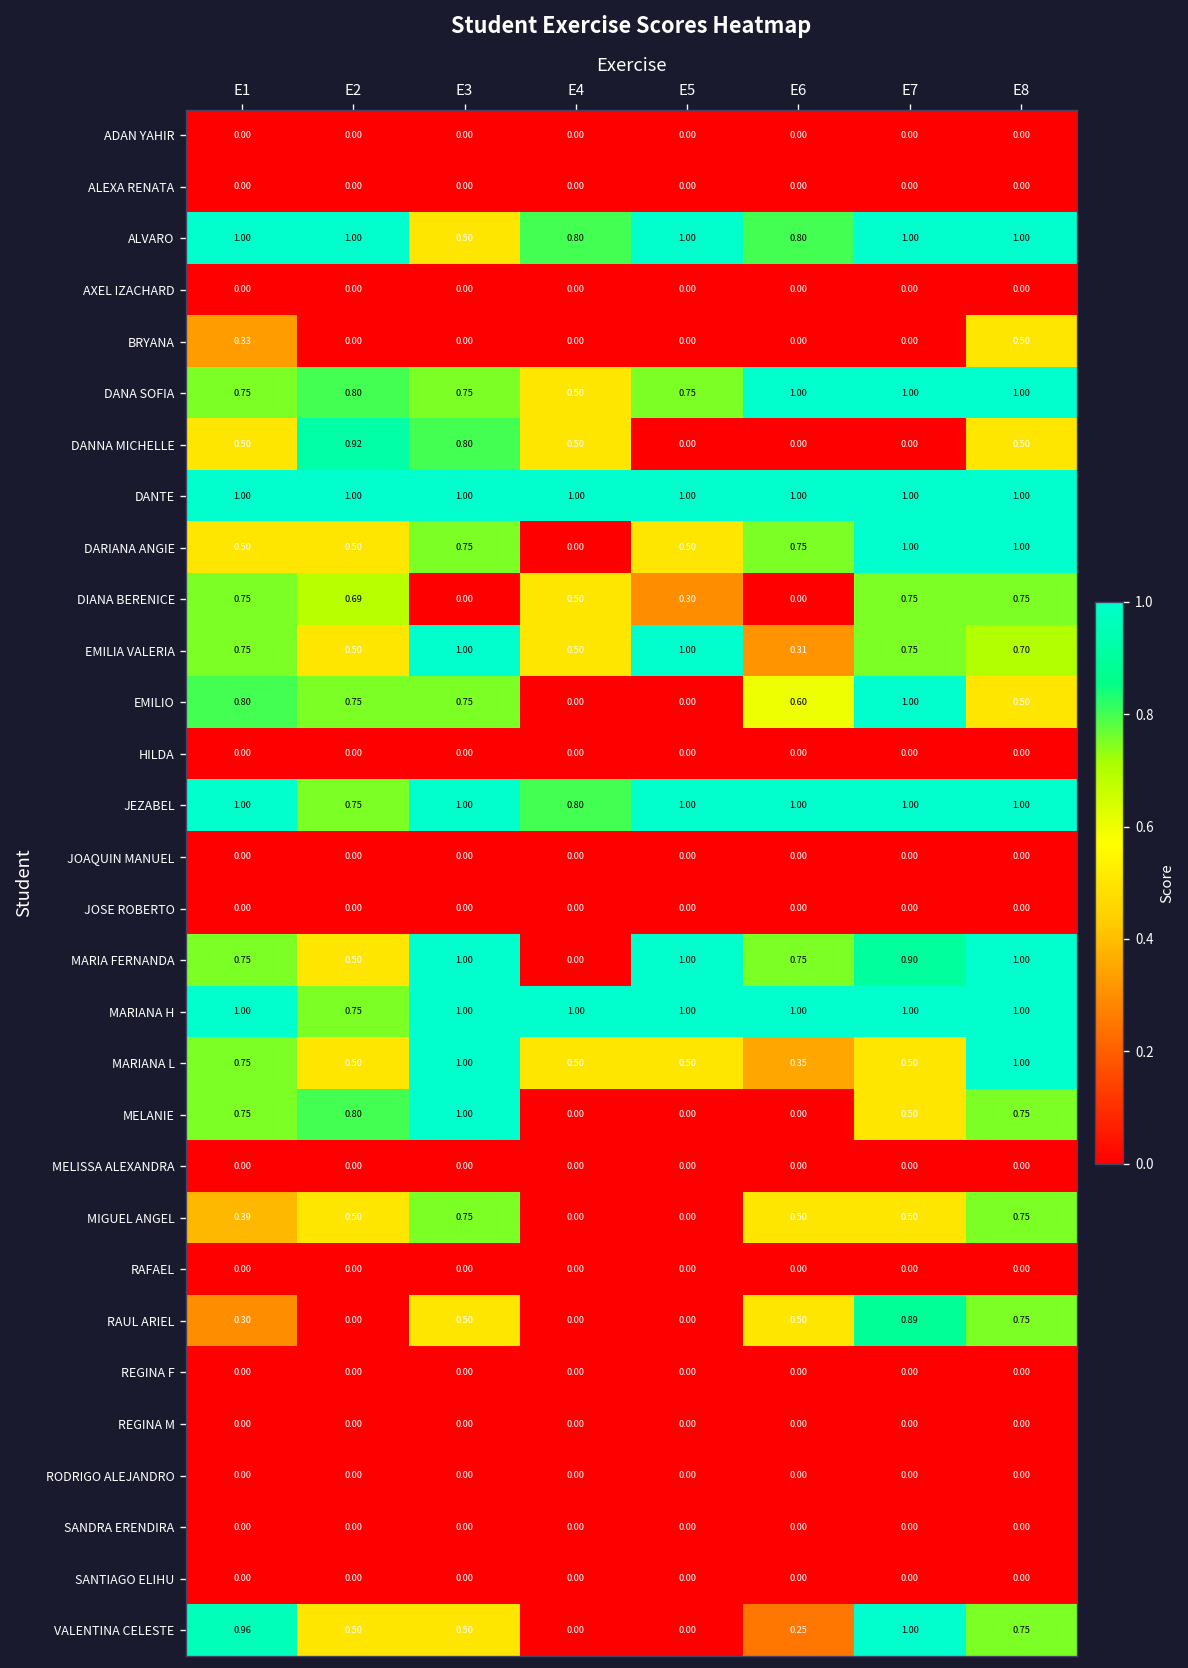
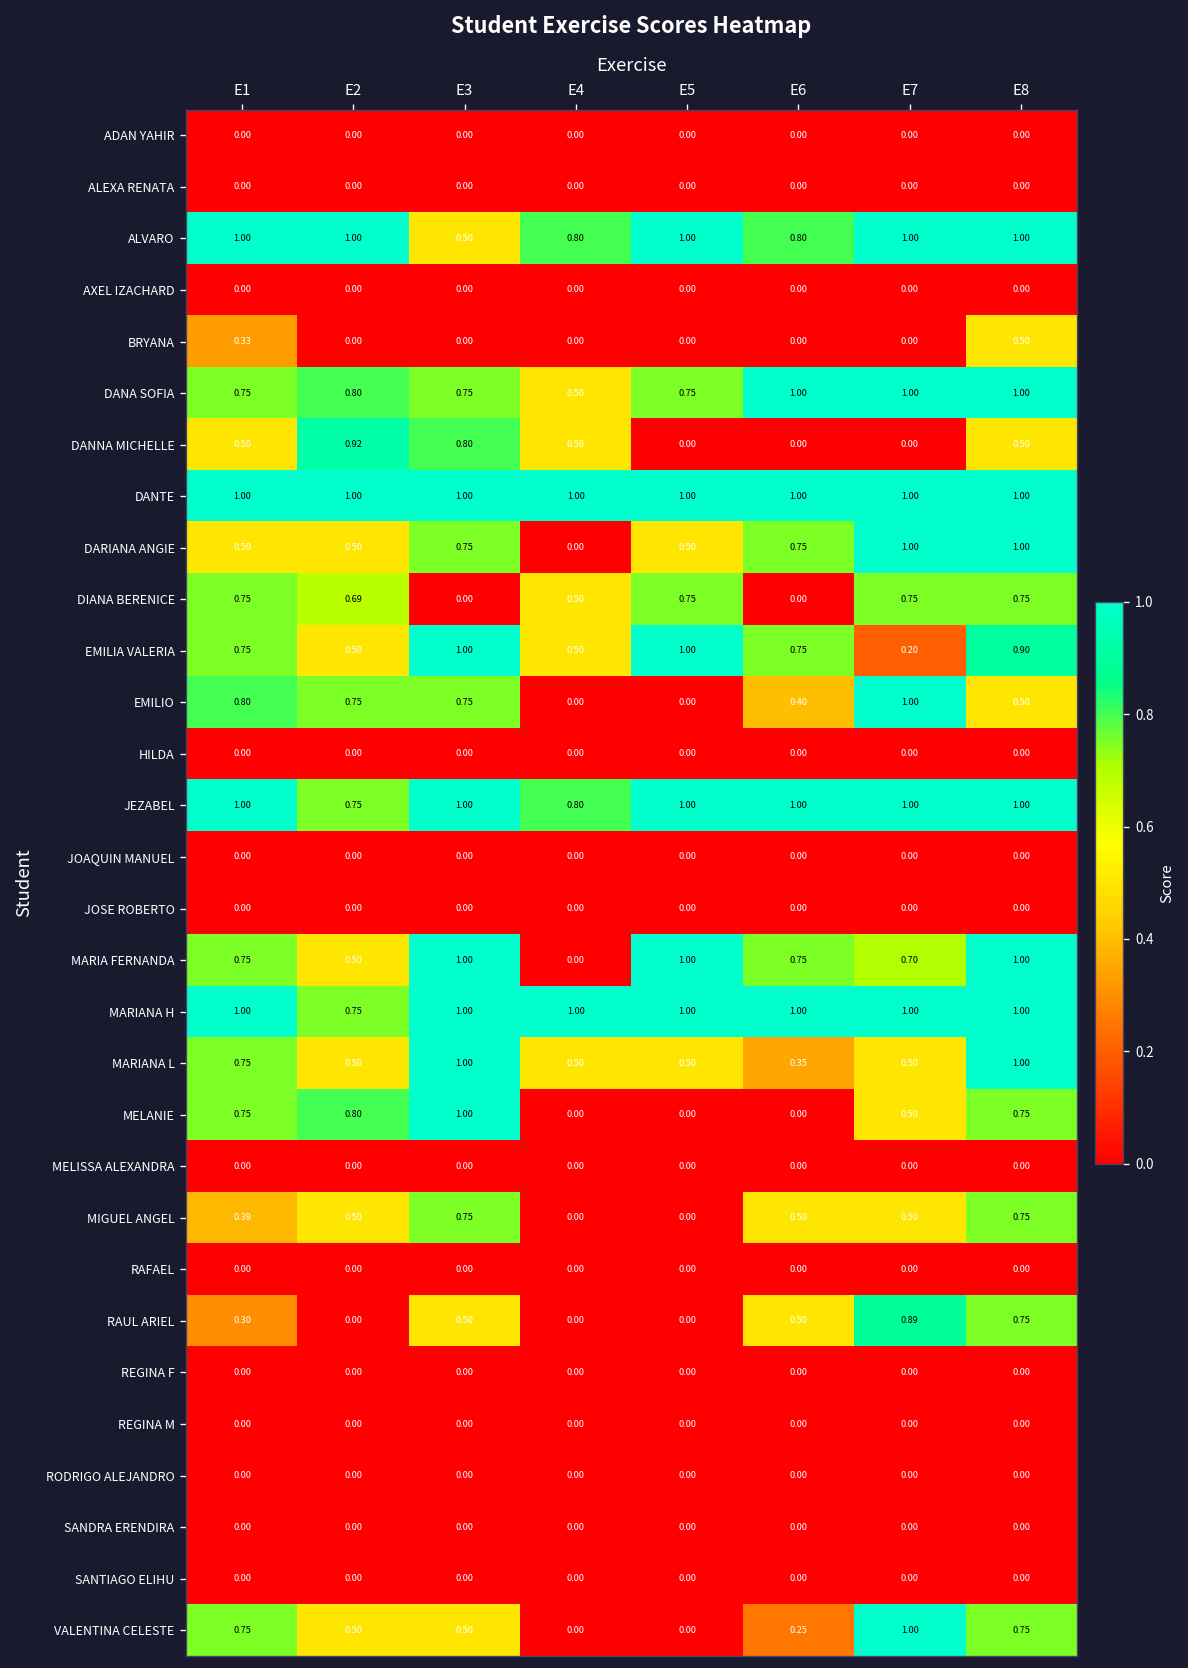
DIANA BERENICE, E5: 0.30 -> 0.75
EMILIA VALERIA, E6: 0.31 -> 0.75
EMILIA VALERIA, E7: 0.75 -> 0.20
EMILIA VALERIA, E8: 0.70 -> 0.90
EMILIO, E6: 0.60 -> 0.40
MARIA FERNANDA, E7: 0.90 -> 0.70
VALENTINA CELESTE, E1: 0.96 -> 0.75
